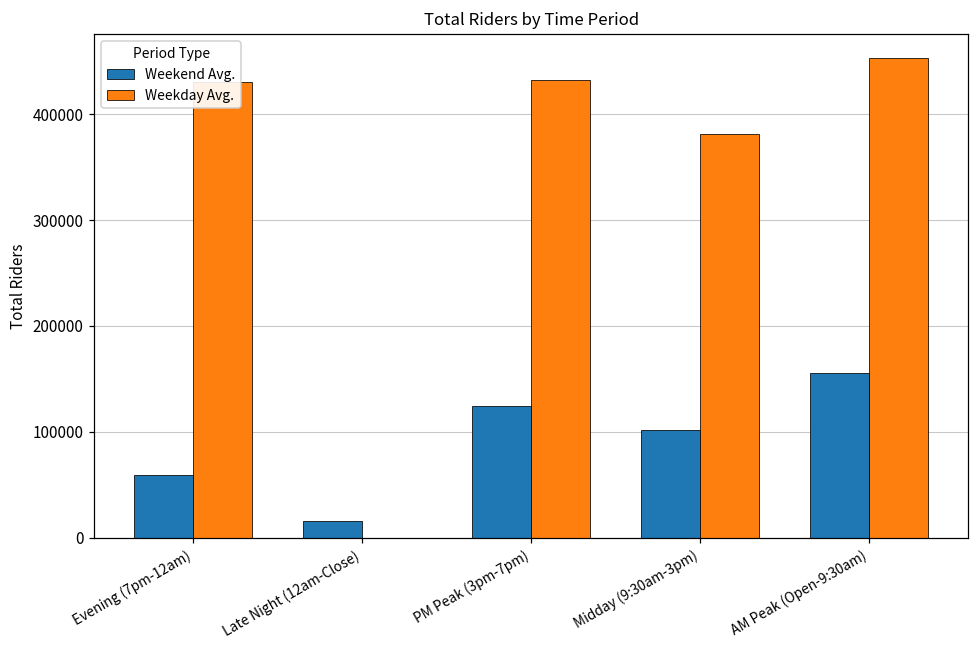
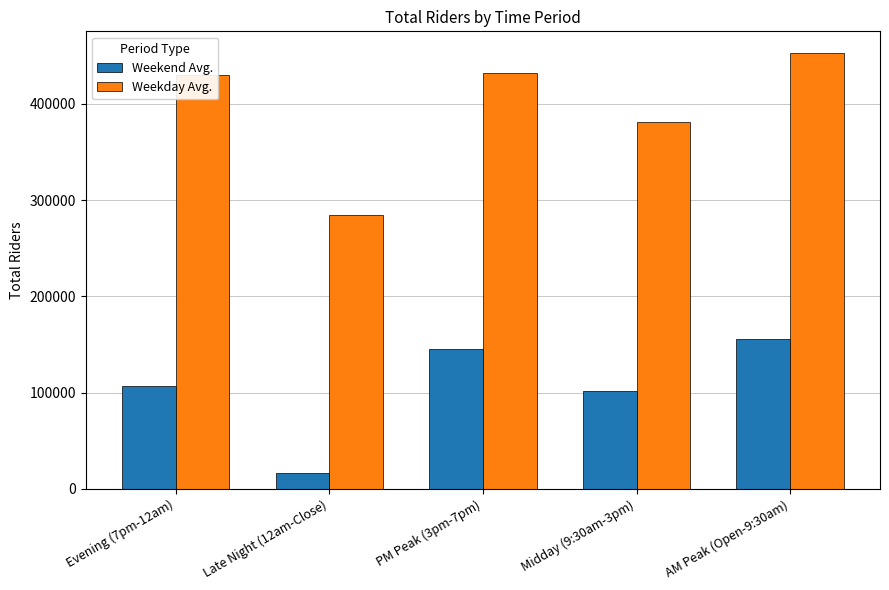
Weekend Avg., Evening (7pm-12am): 60000 -> 110000
Weekday Avg., Late Night (12am-Close): 0 -> 280000
Weekend Avg., PM Peak (3pm-7pm): 120000 -> 140000
